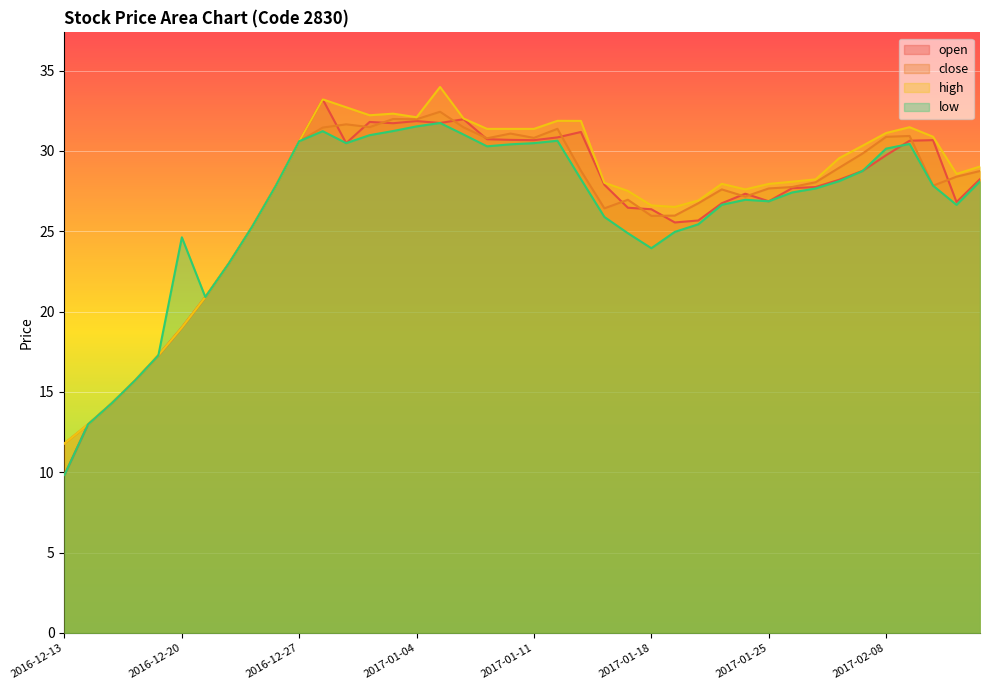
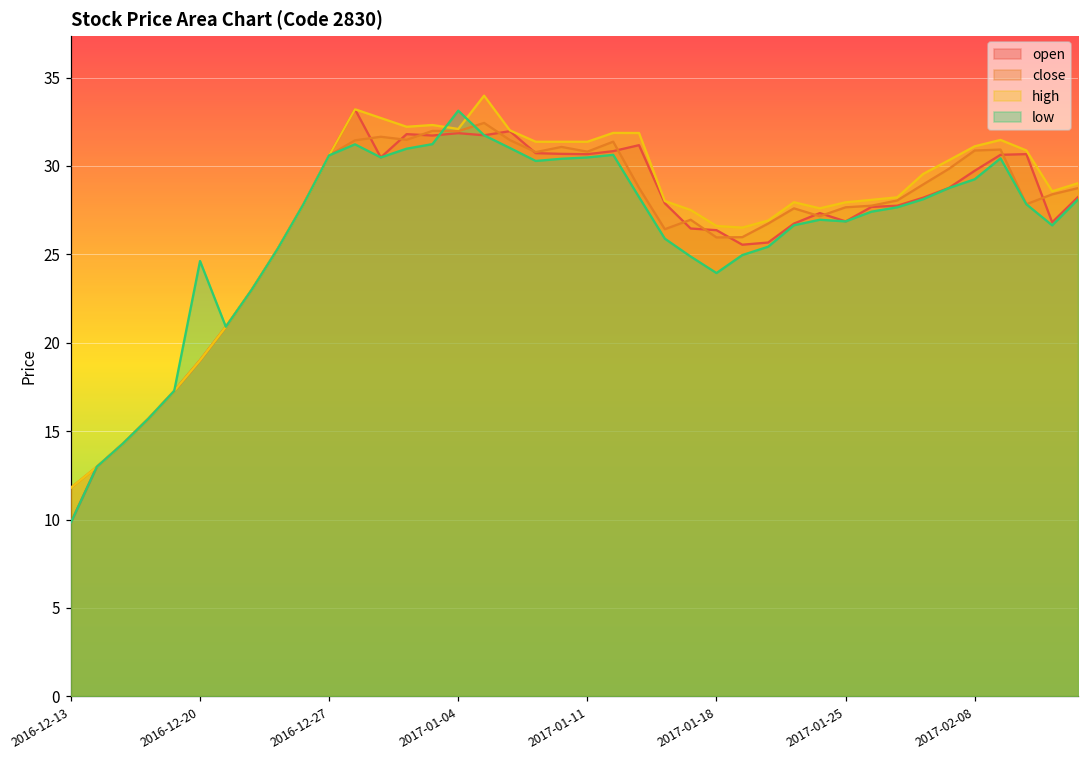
low, 2017-01-04: 31.5 -> 33.1
low, 2017-02-08: 30.1 -> 29.2
